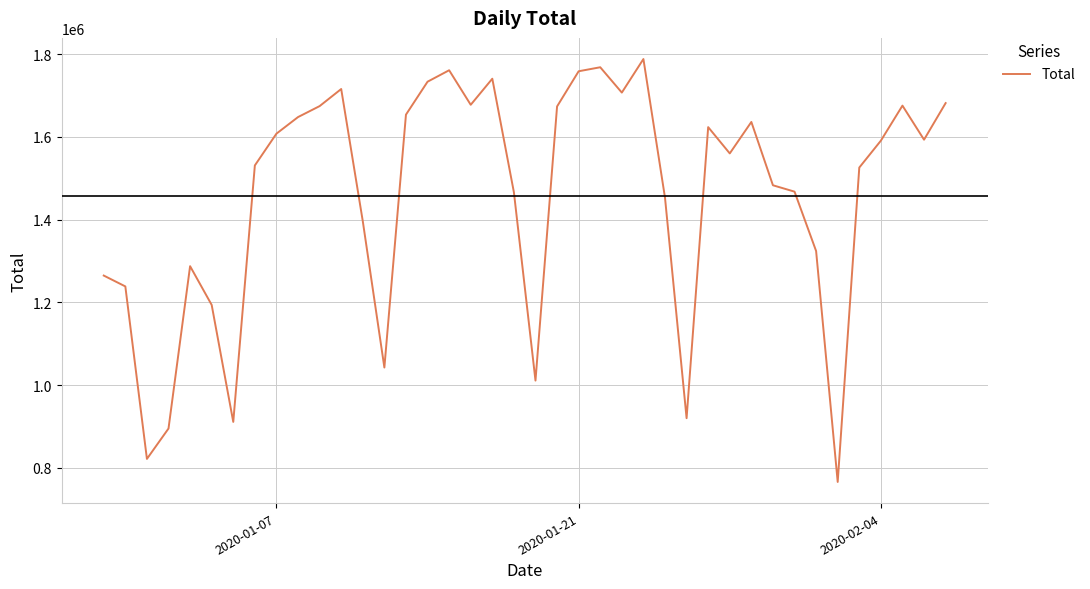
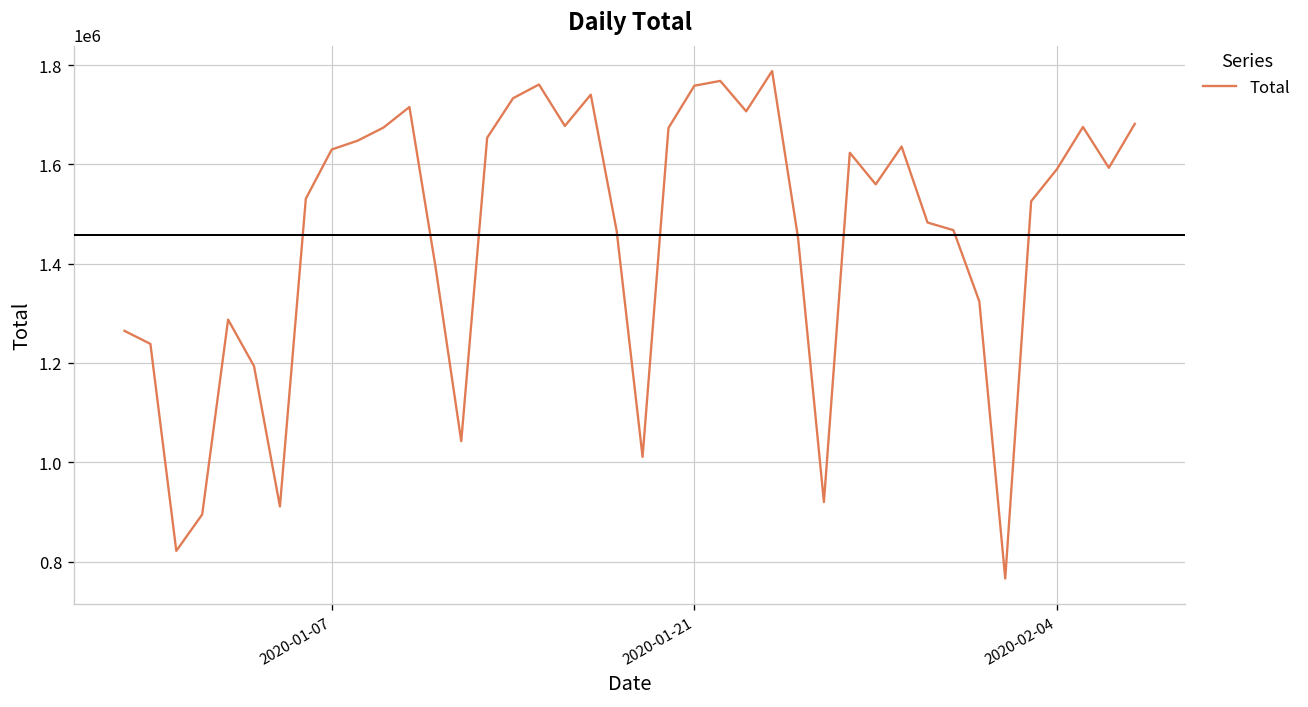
2020-01-07: 1610000 -> 1630000
